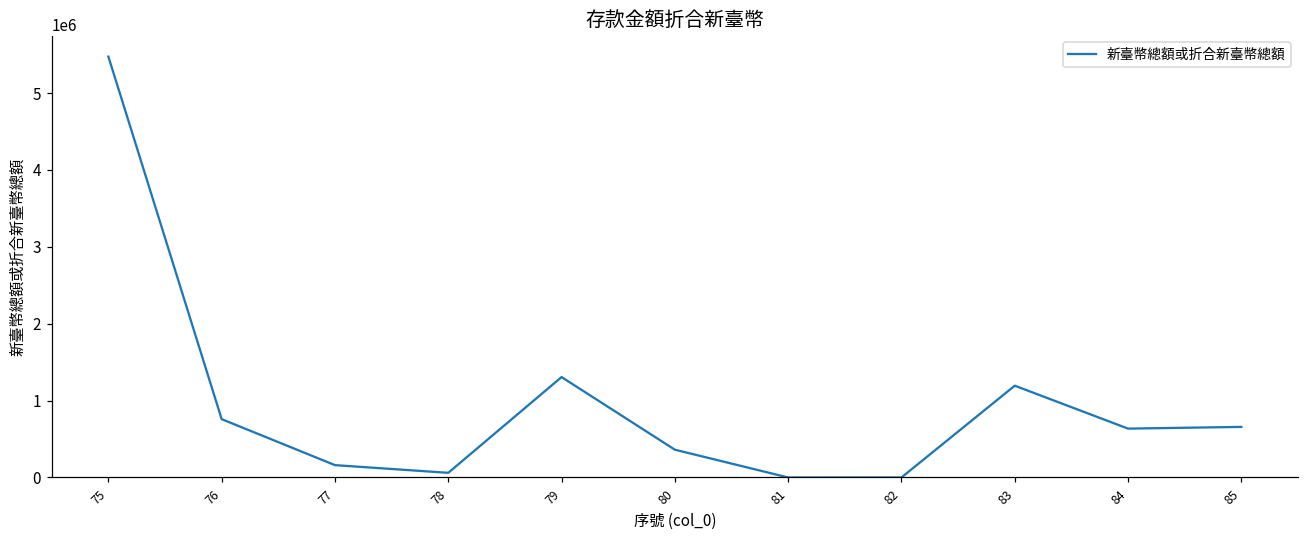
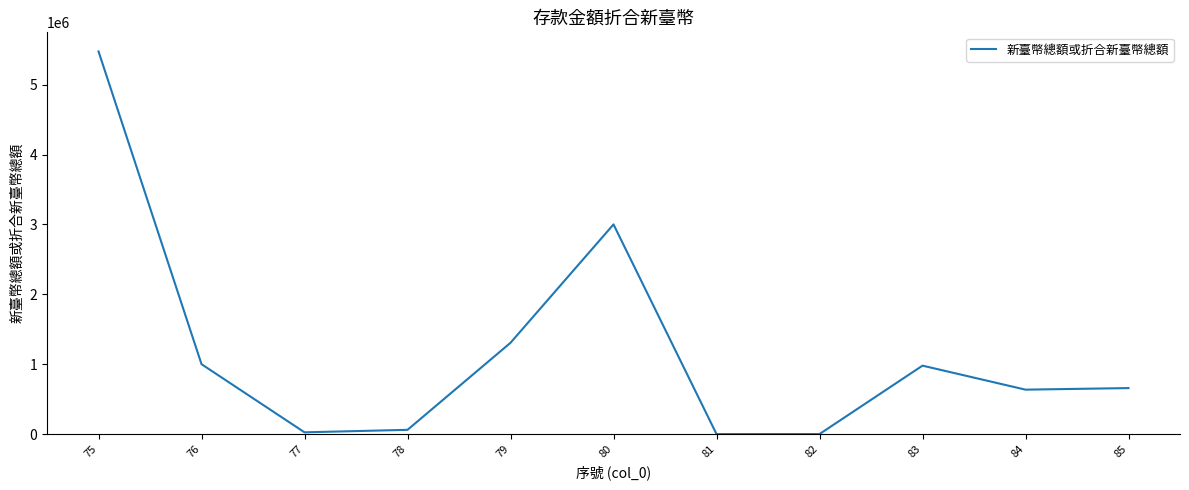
76: 800000 -> 1000000
77: 200000 -> 0
80: 400000 -> 3000000
83: 1200000 -> 1000000
